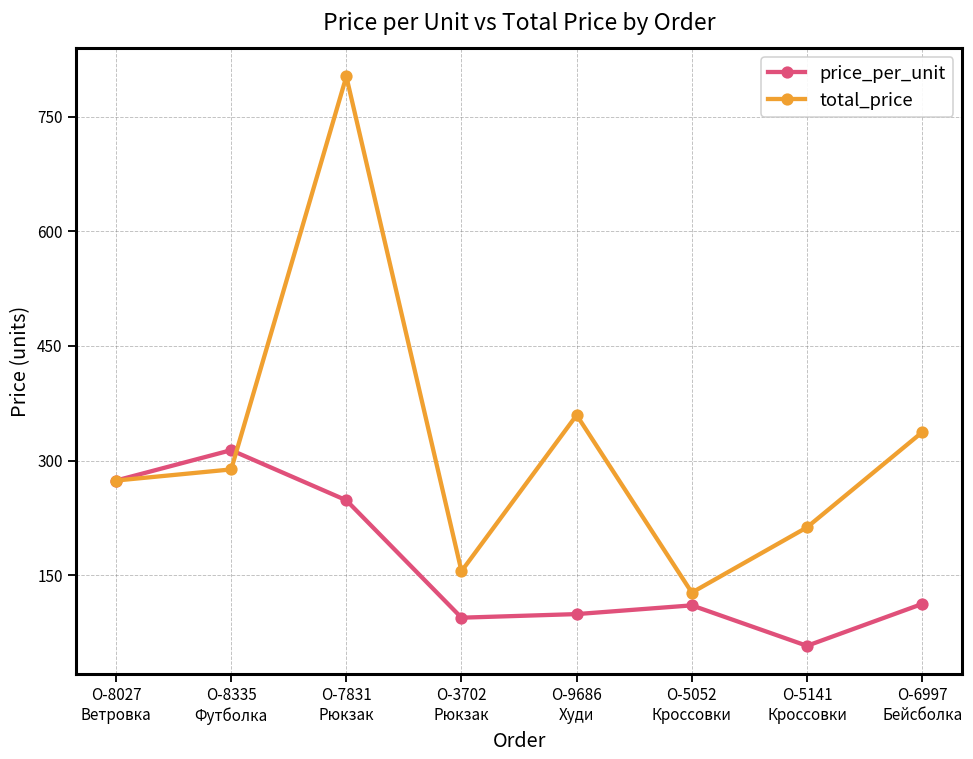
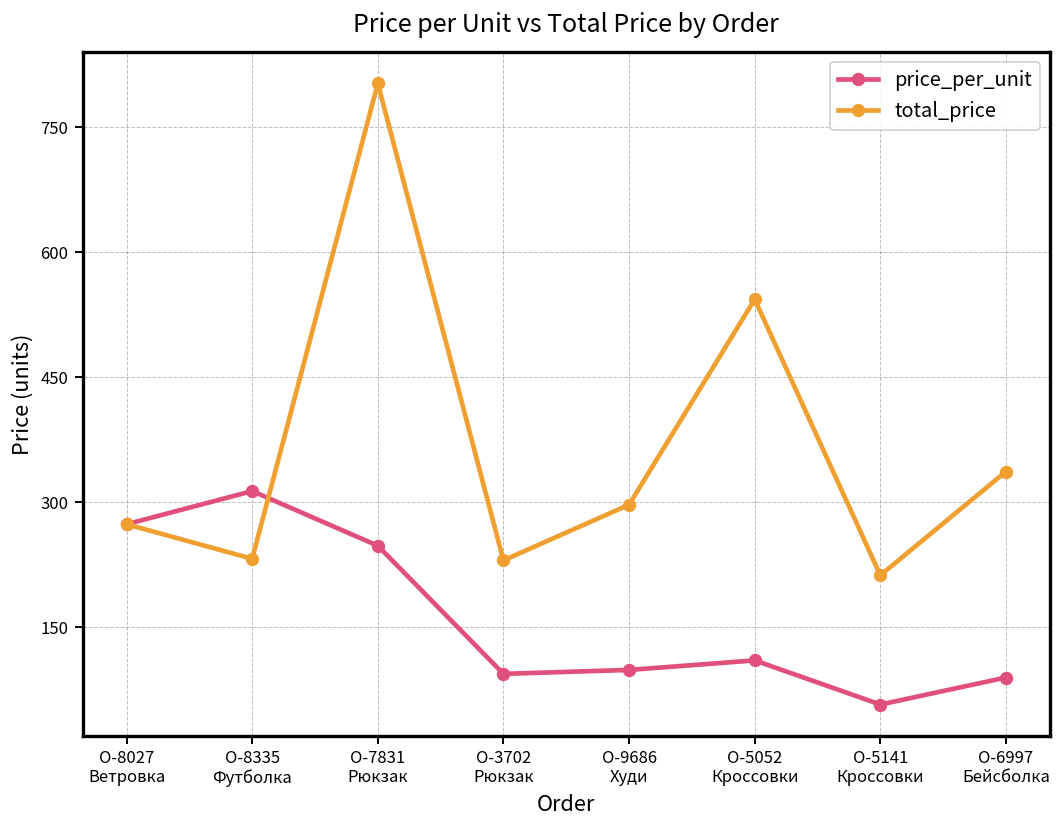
total_price, O-8335 Футболка: 290 -> 230
total_price, O-3702 Рюкзак: 160 -> 230
total_price, O-9686 Худи: 360 -> 300
total_price, O-5052 Кроссовки: 130 -> 540
price_per_unit, O-6997 Бейсболка: 110 -> 90
